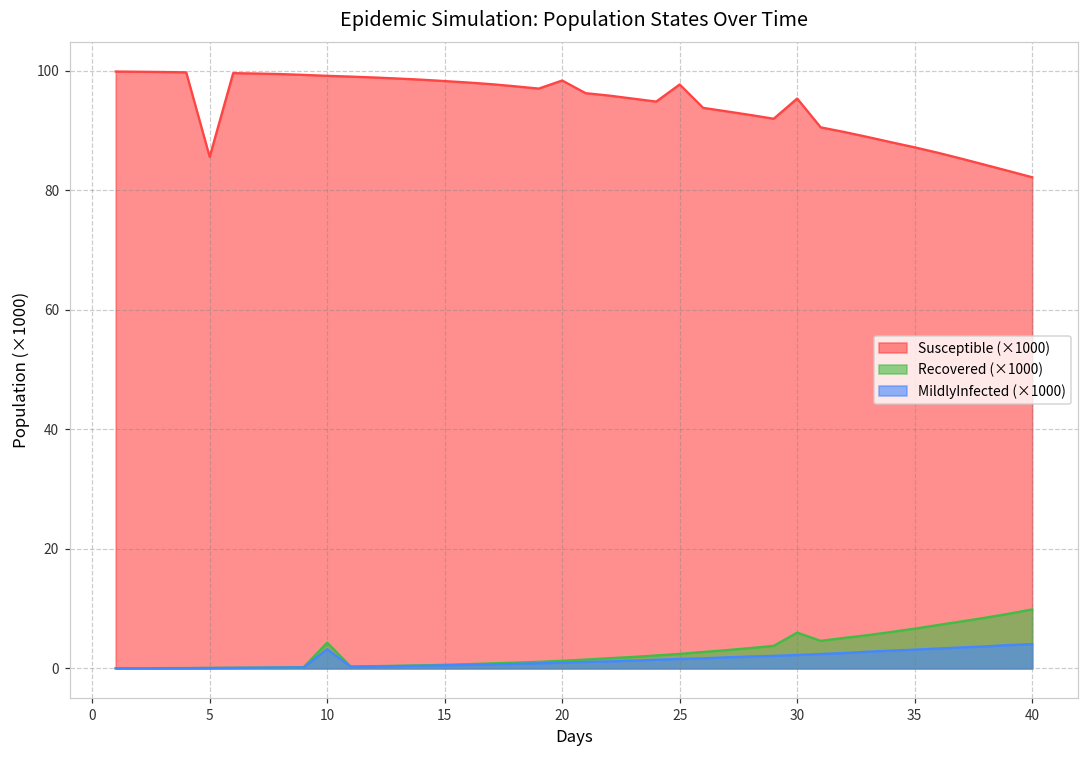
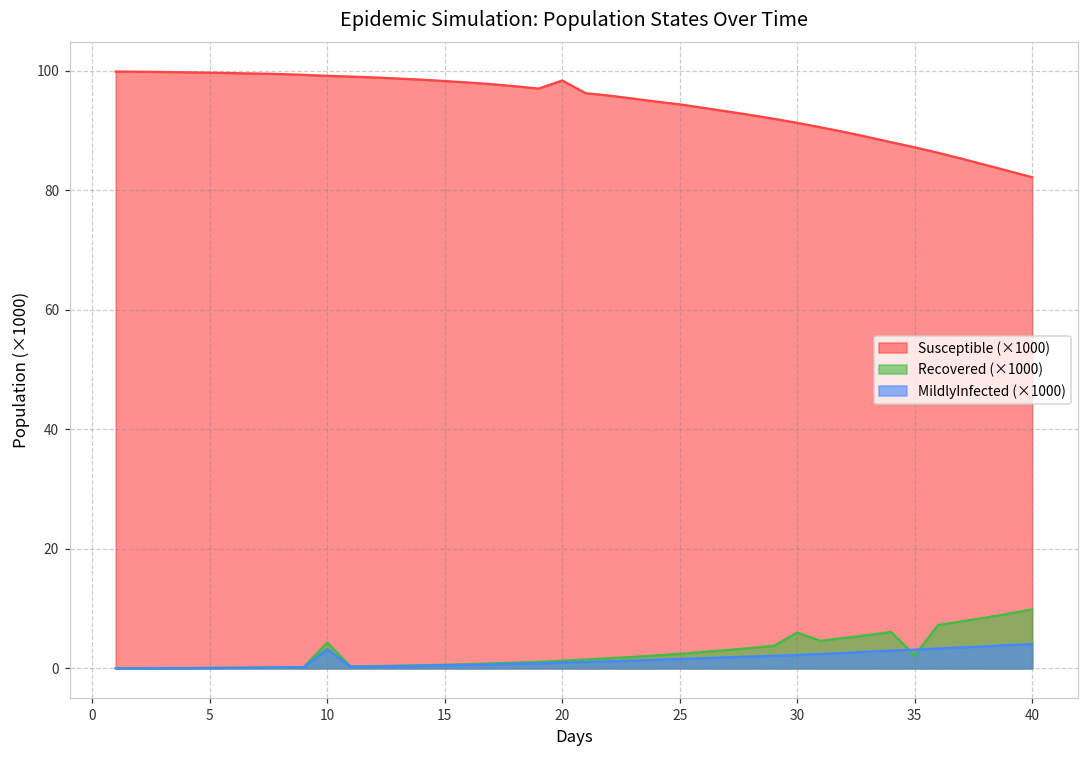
Susceptible (×1000), 5: 86 -> 100
Susceptible (×1000), 25: 98 -> 94
Susceptible (×1000), 30: 95 -> 91
Recovered (×1000), 35: 7 -> 2
